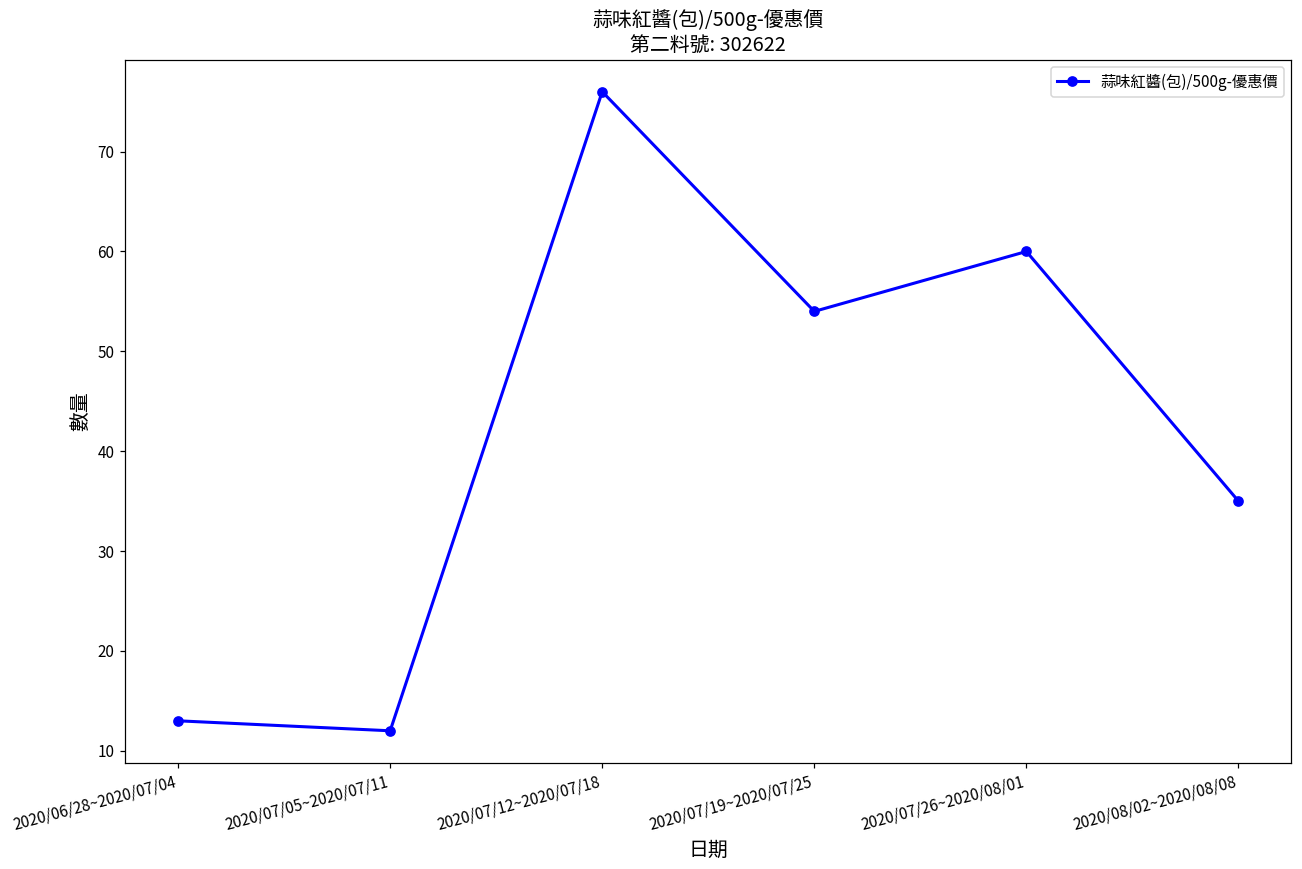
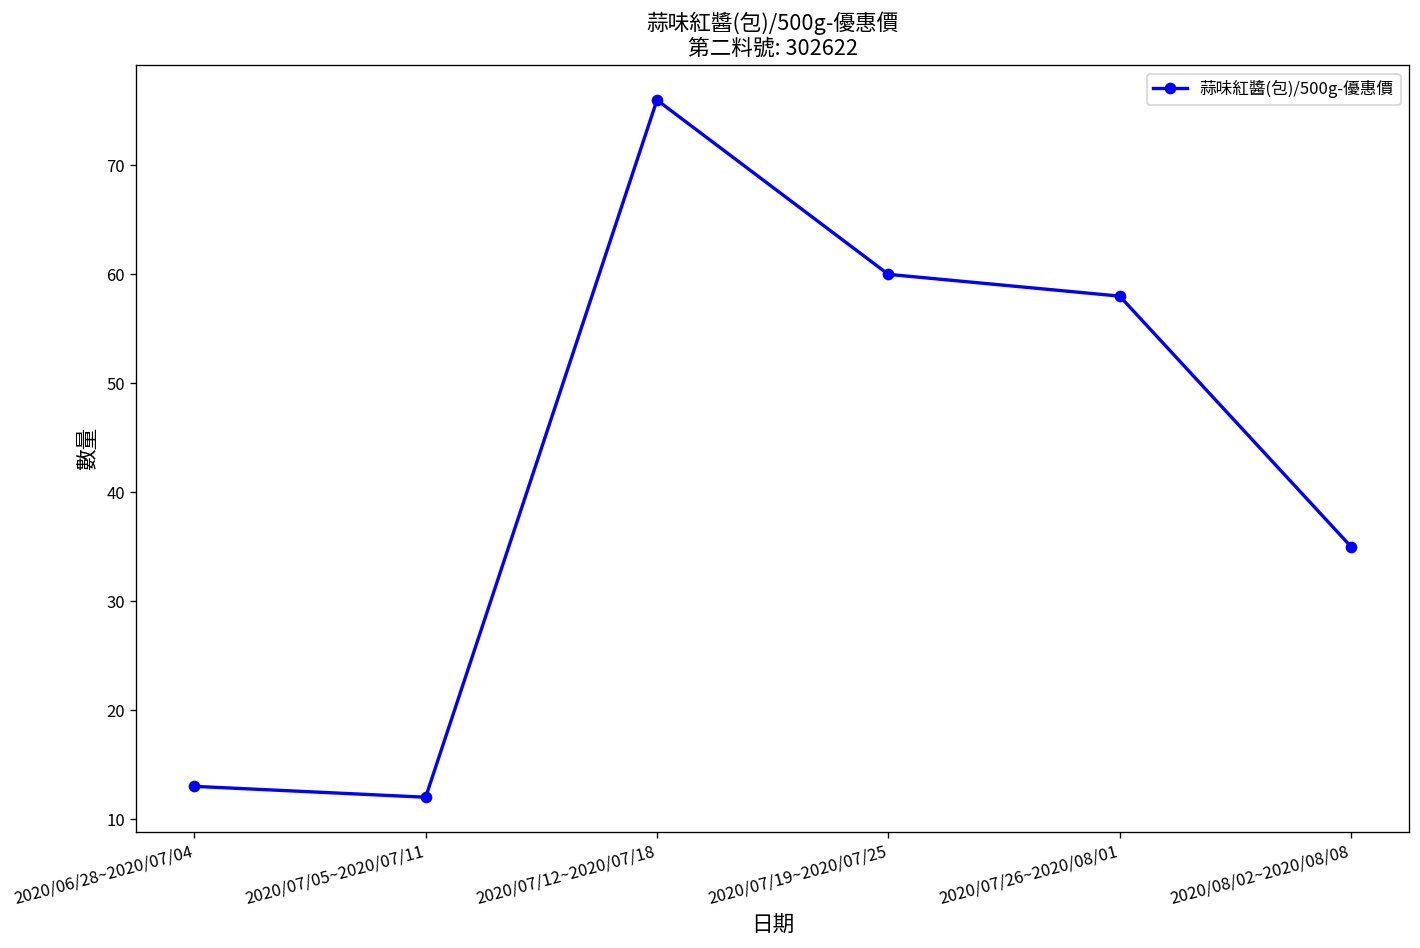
2020/07/19~2020/07/25: 54 -> 60
2020/07/26~2020/08/01: 60 -> 58
